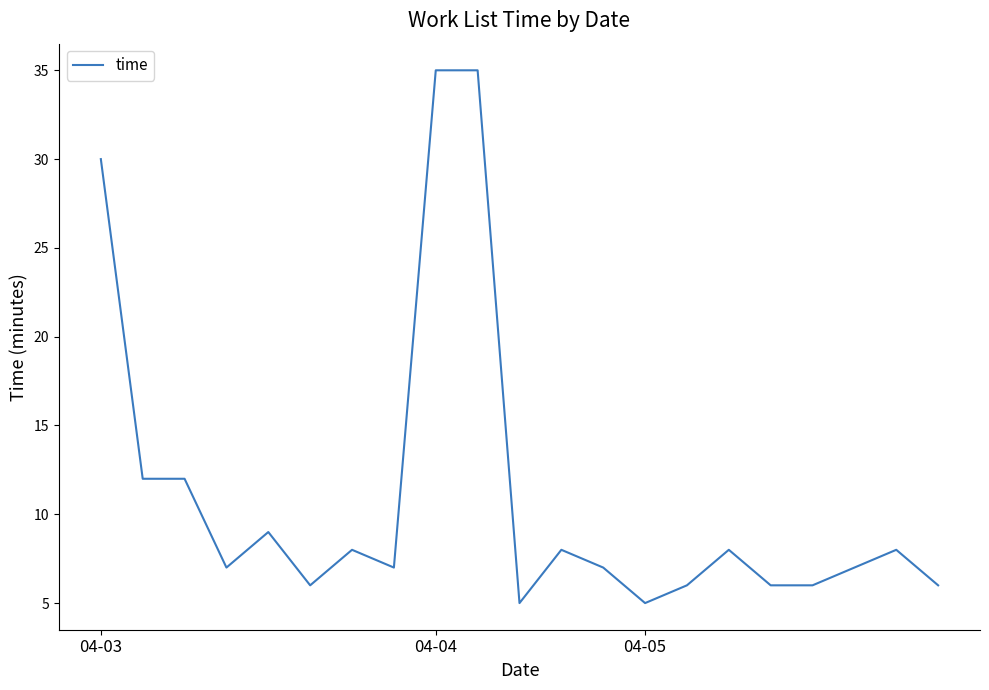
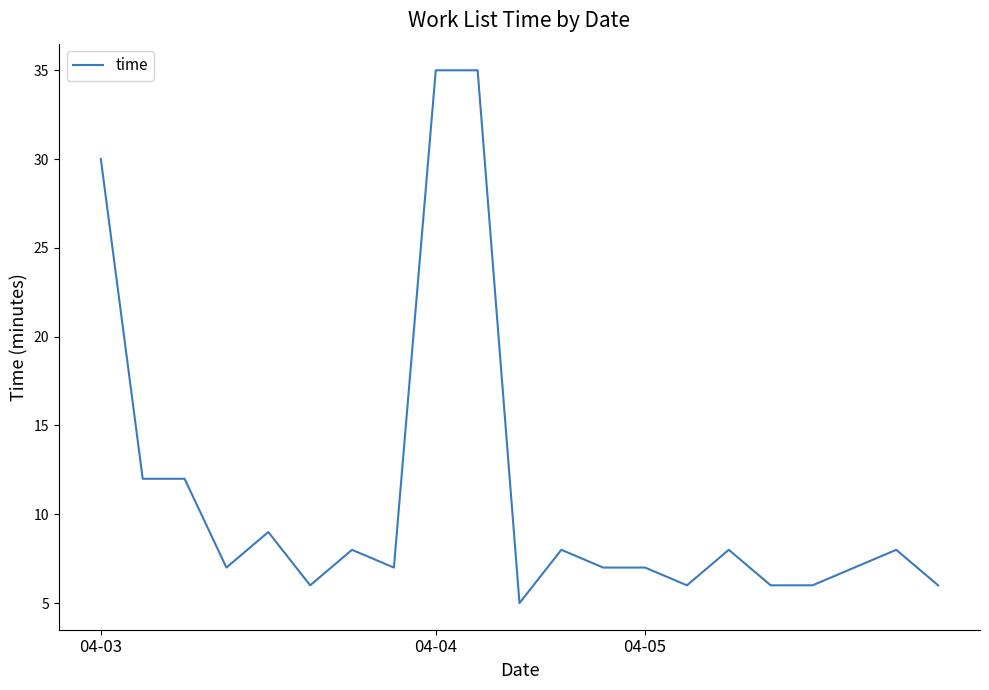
04-05: 5 -> 7
